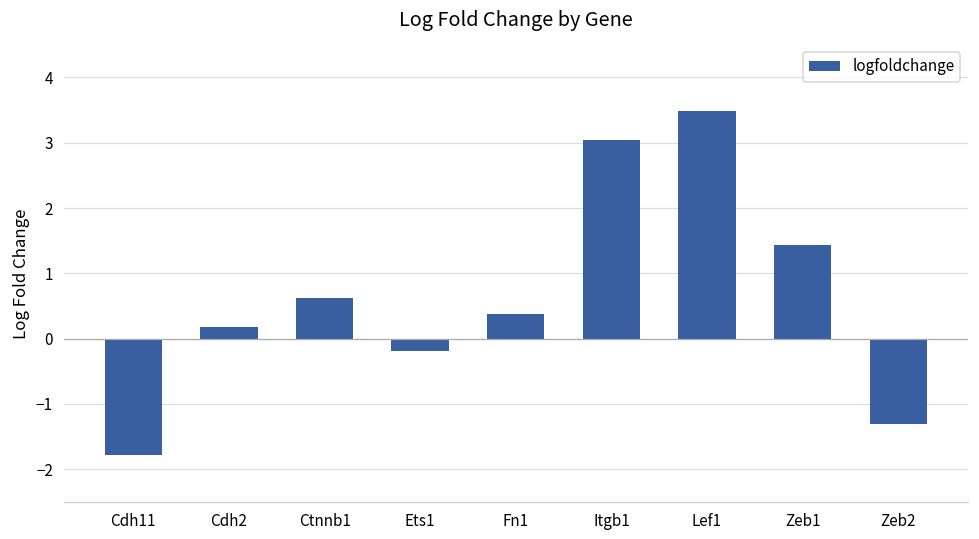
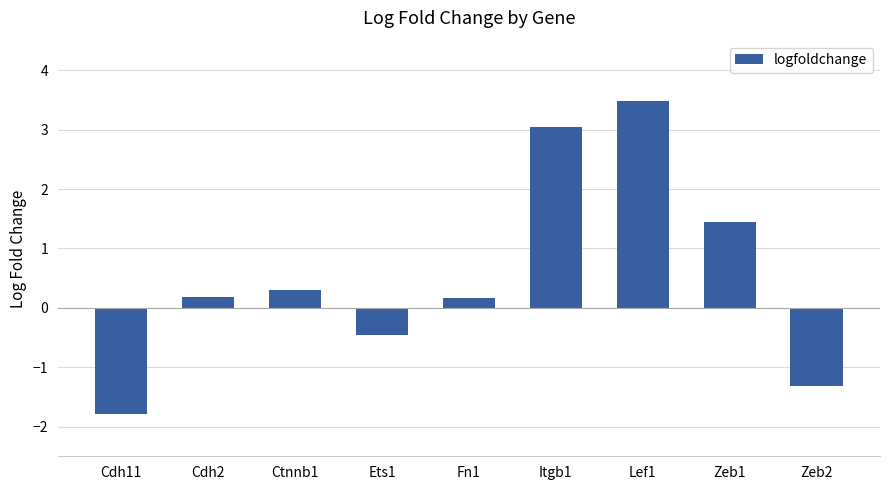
Ctnnb1: 0.6 -> 0.3
Ets1: -0.2 -> -0.5
Fn1: 0.4 -> 0.2
